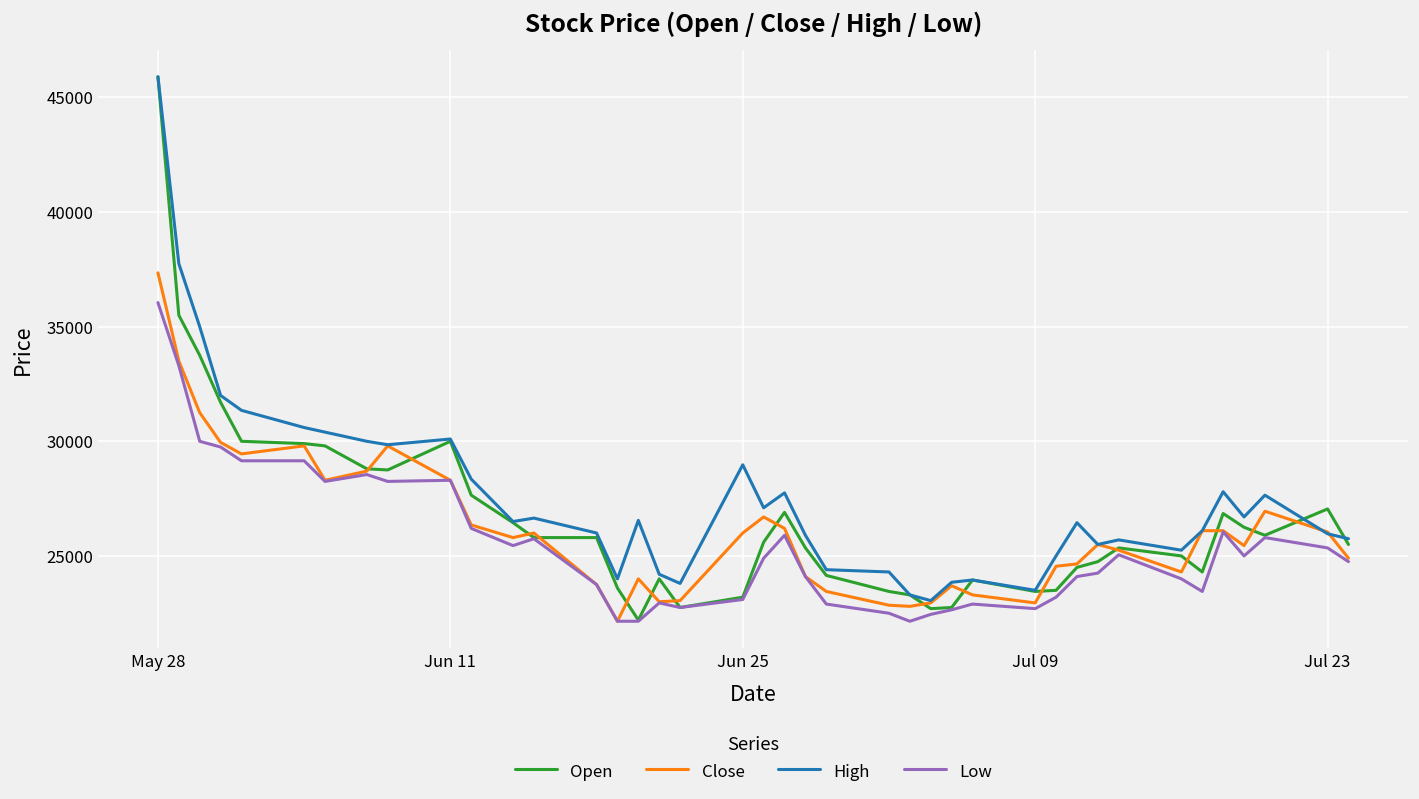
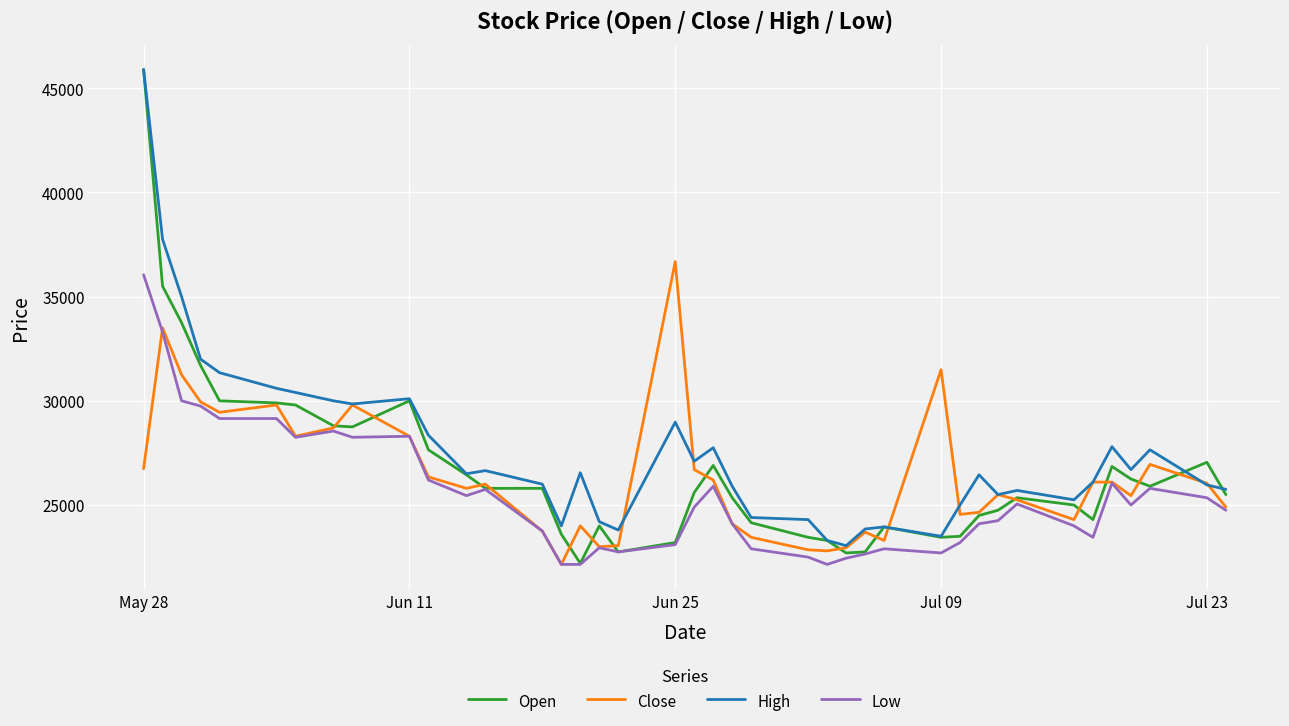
Close, May 28: 37400 -> 26700
Close, Jun 25: 26000 -> 36700
Close, Jul 09: 23000 -> 31500
